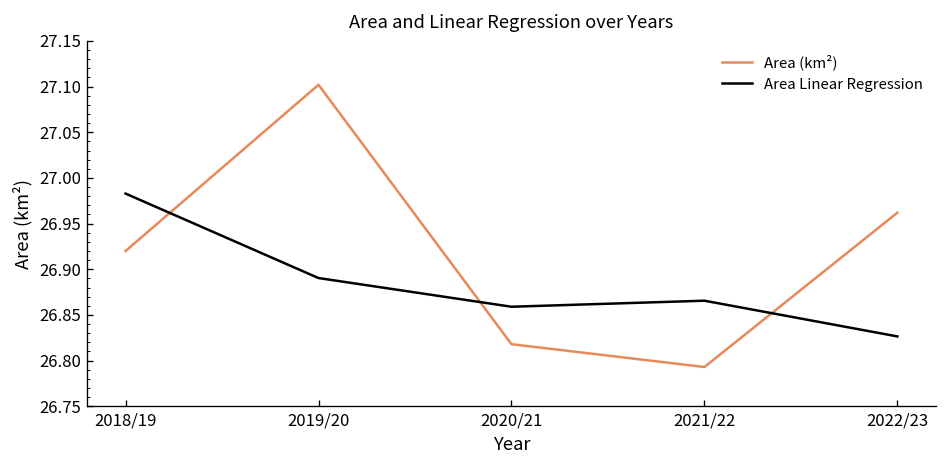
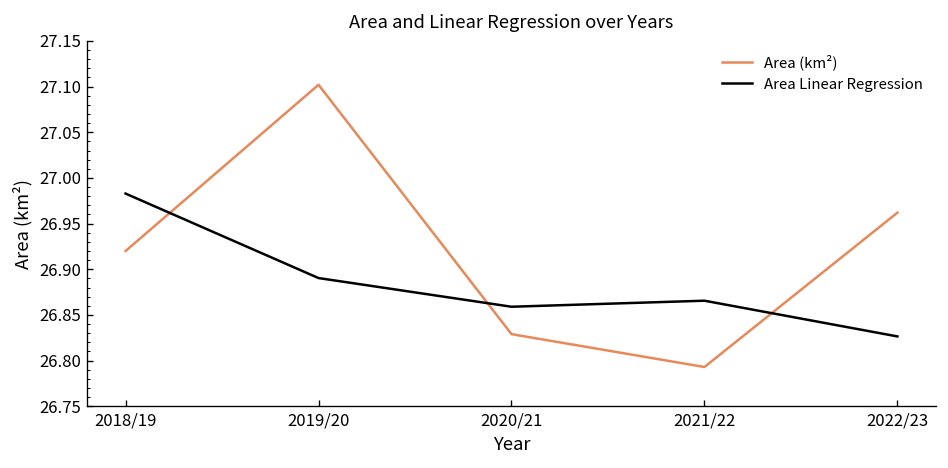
Area (km²), 2020/21: 26.82 -> 26.83
